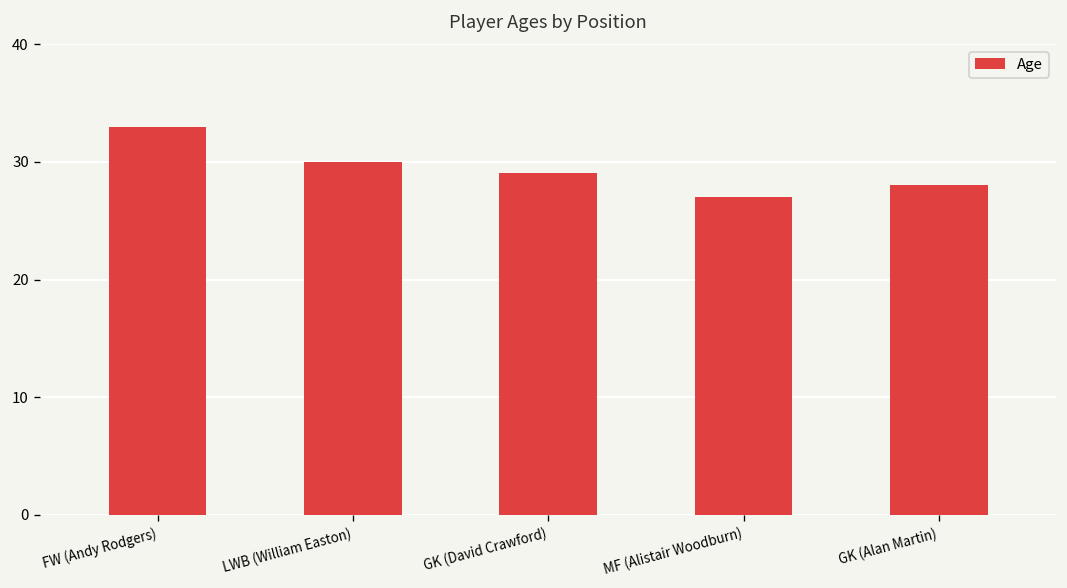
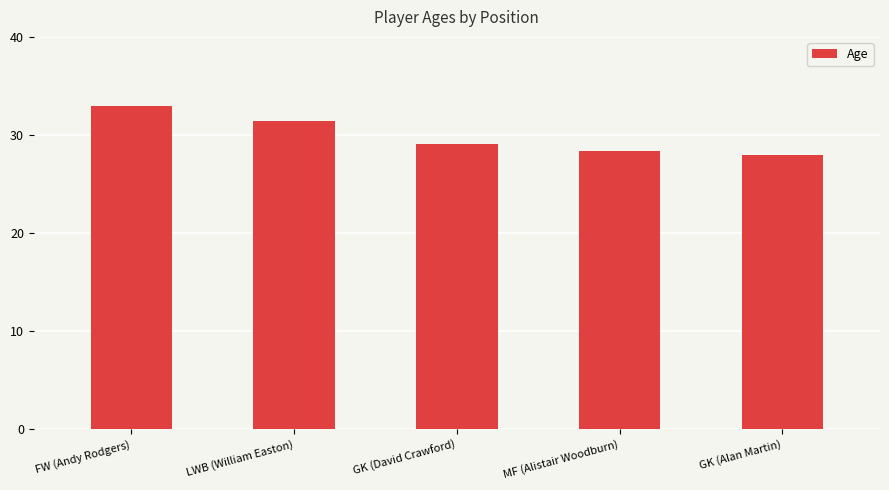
LWB (William Easton): 30 -> 31
MF (Alistair Woodburn): 27 -> 28
